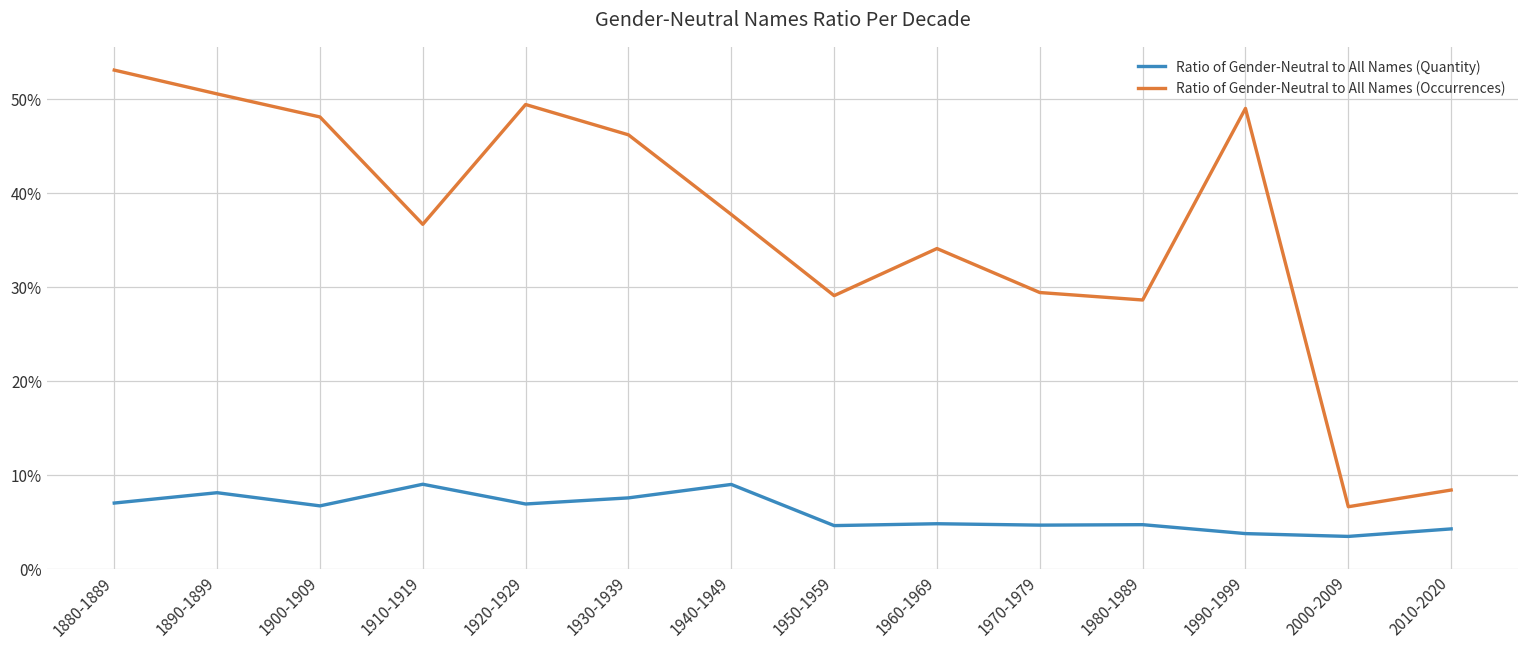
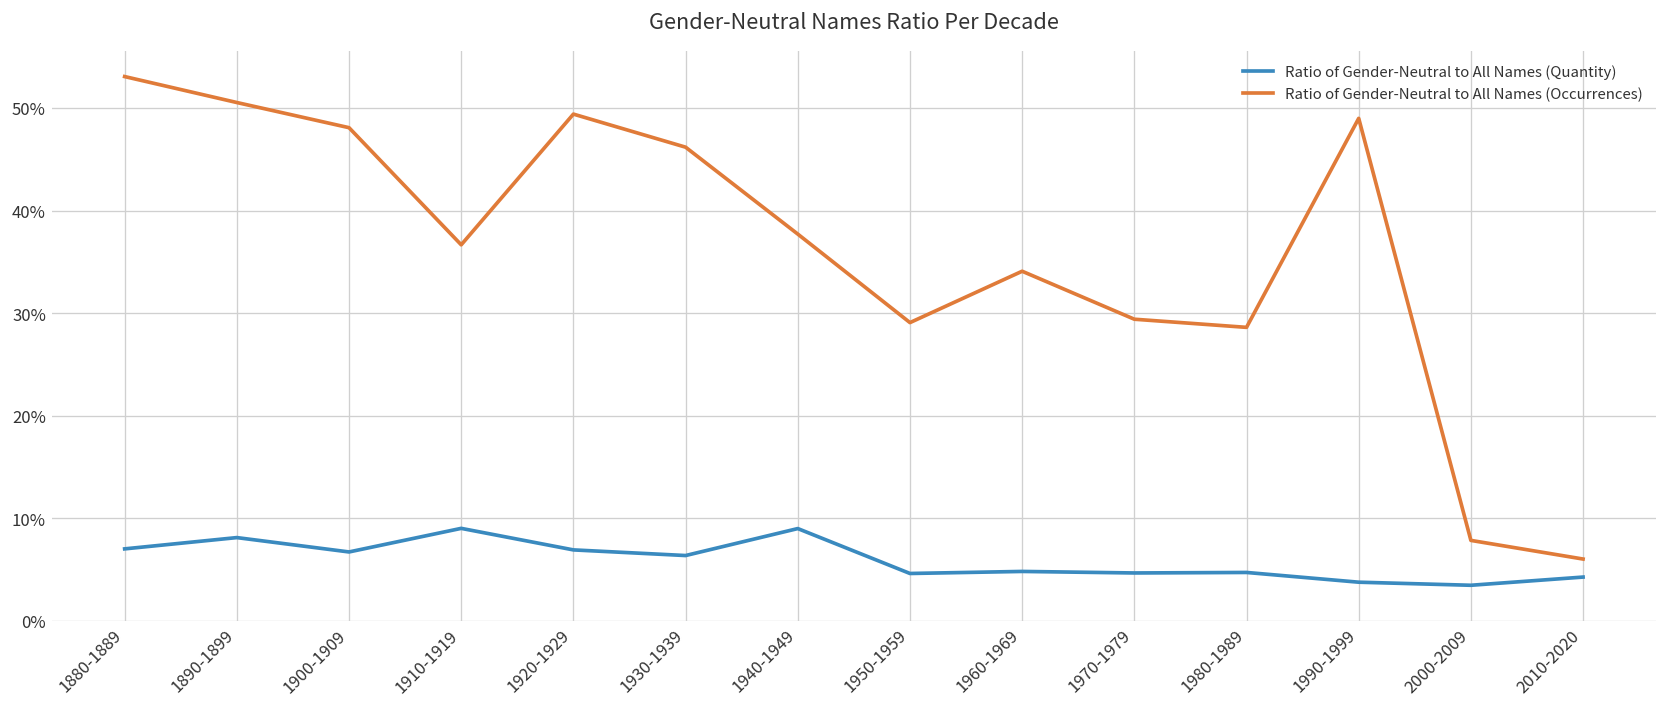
Ratio of Gender-Neutral to All Names (Quantity), 1930-1939: 8% -> 6%
Ratio of Gender-Neutral to All Names (Occurrences), 2000-2009: 7% -> 8%
Ratio of Gender-Neutral to All Names (Occurrences), 2010-2020: 8% -> 6%
